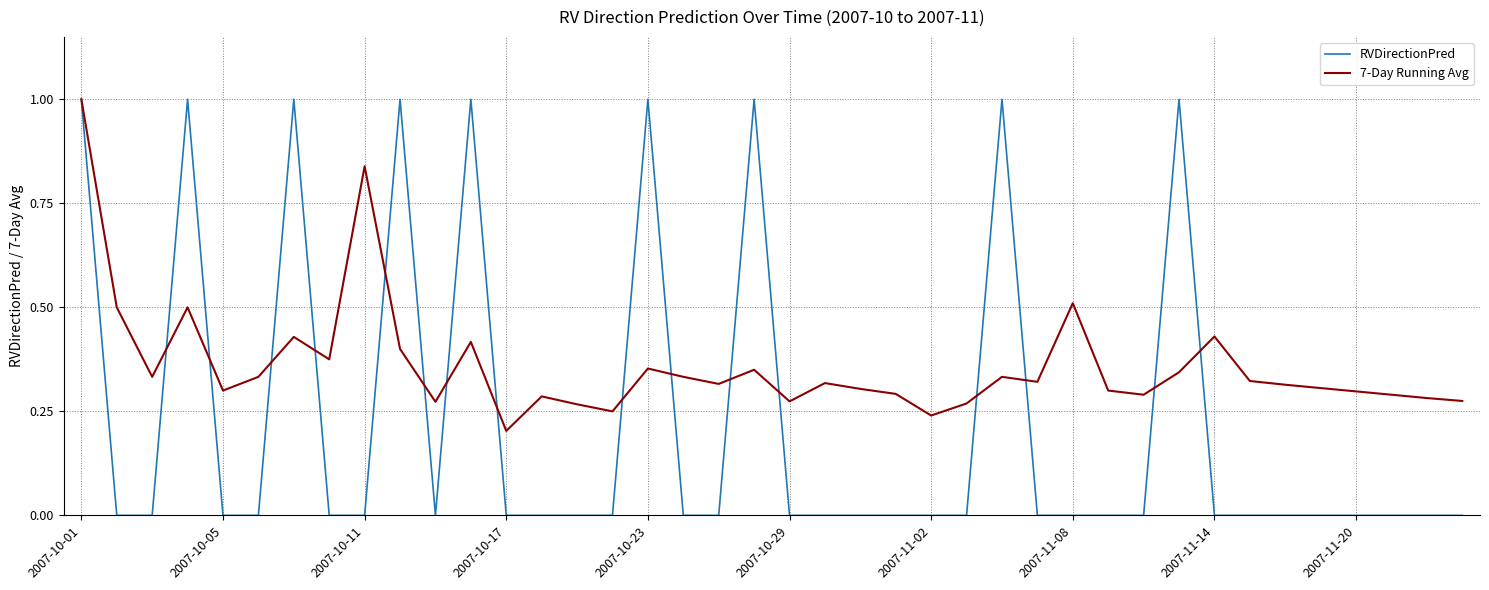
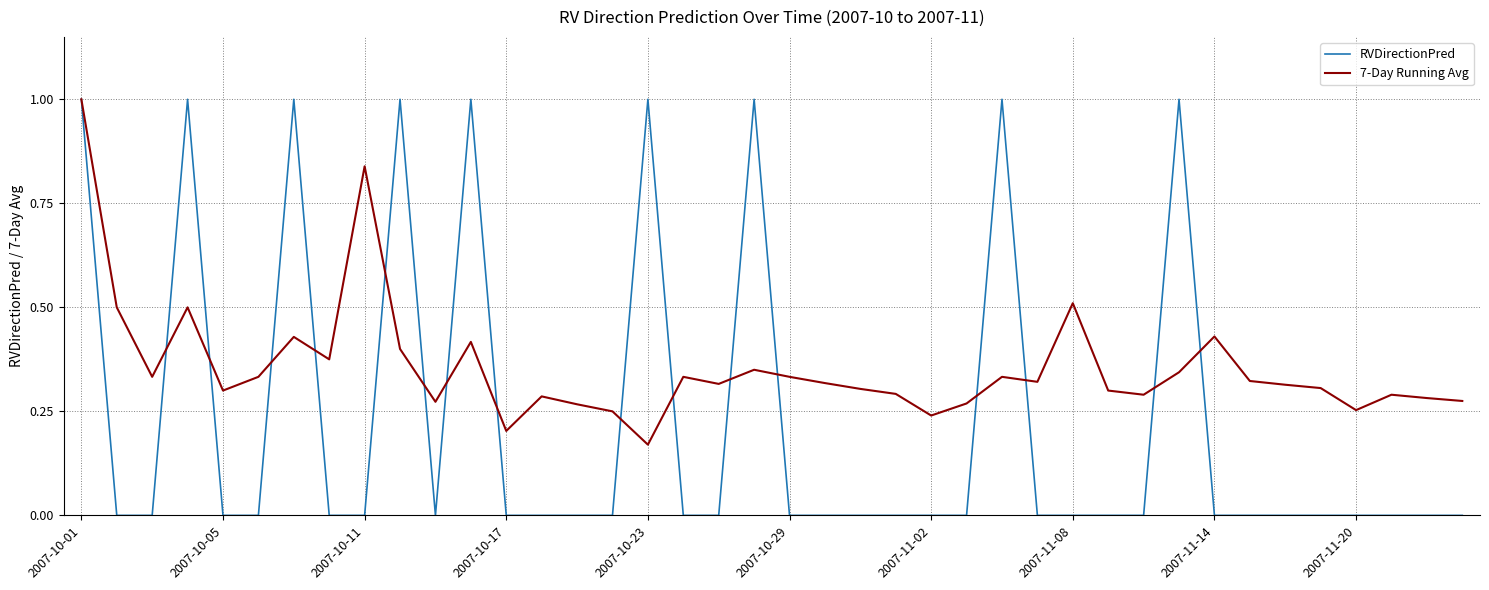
7-Day Running Avg, 2007-10-23: 0.35 -> 0.17
7-Day Running Avg, 2007-10-29: 0.27 -> 0.33
7-Day Running Avg, 2007-11-20: 0.30 -> 0.25
